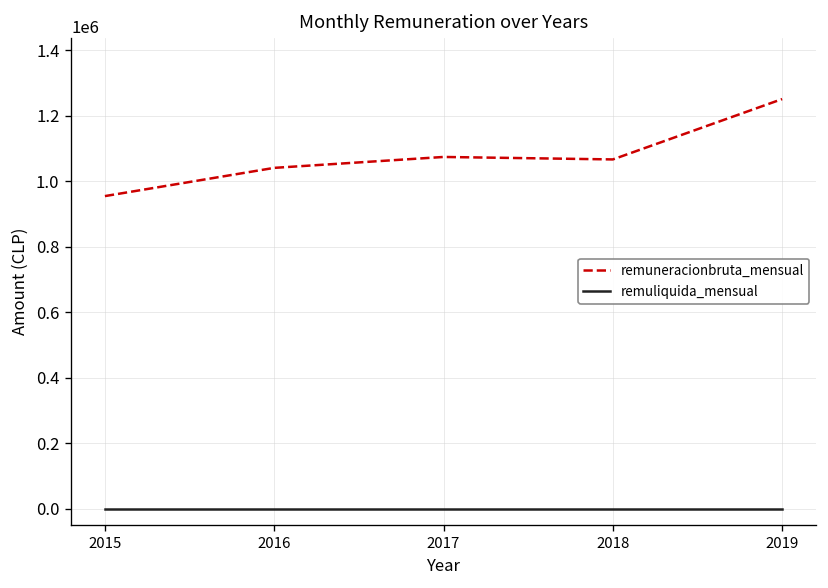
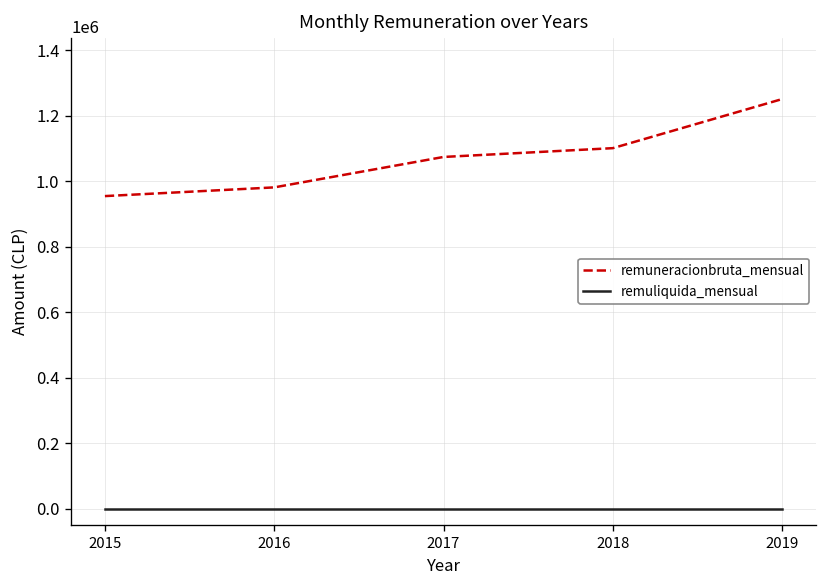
remuneracionbruta_mensual, 2016: 1040000 -> 980000
remuneracionbruta_mensual, 2018: 1070000 -> 1100000
